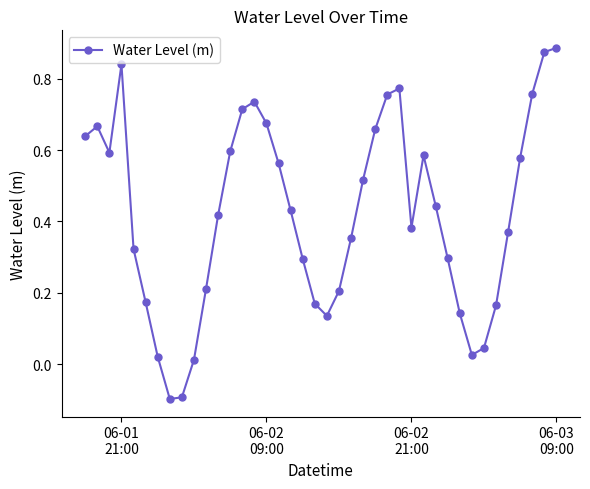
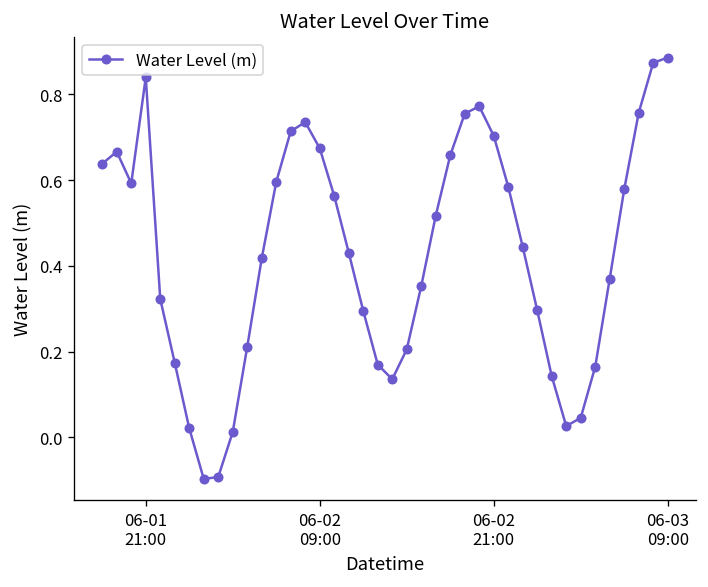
06-02 21:00: 0.38 -> 0.70
